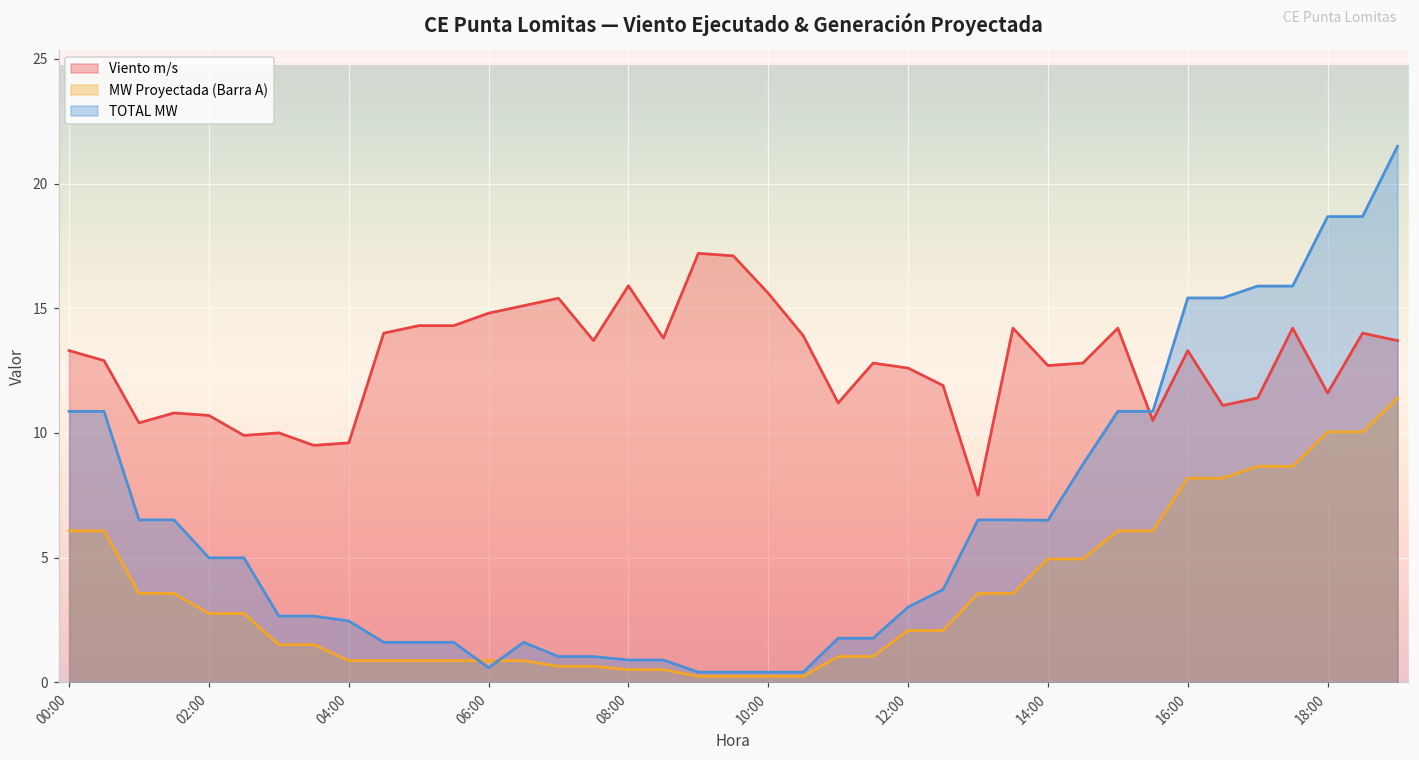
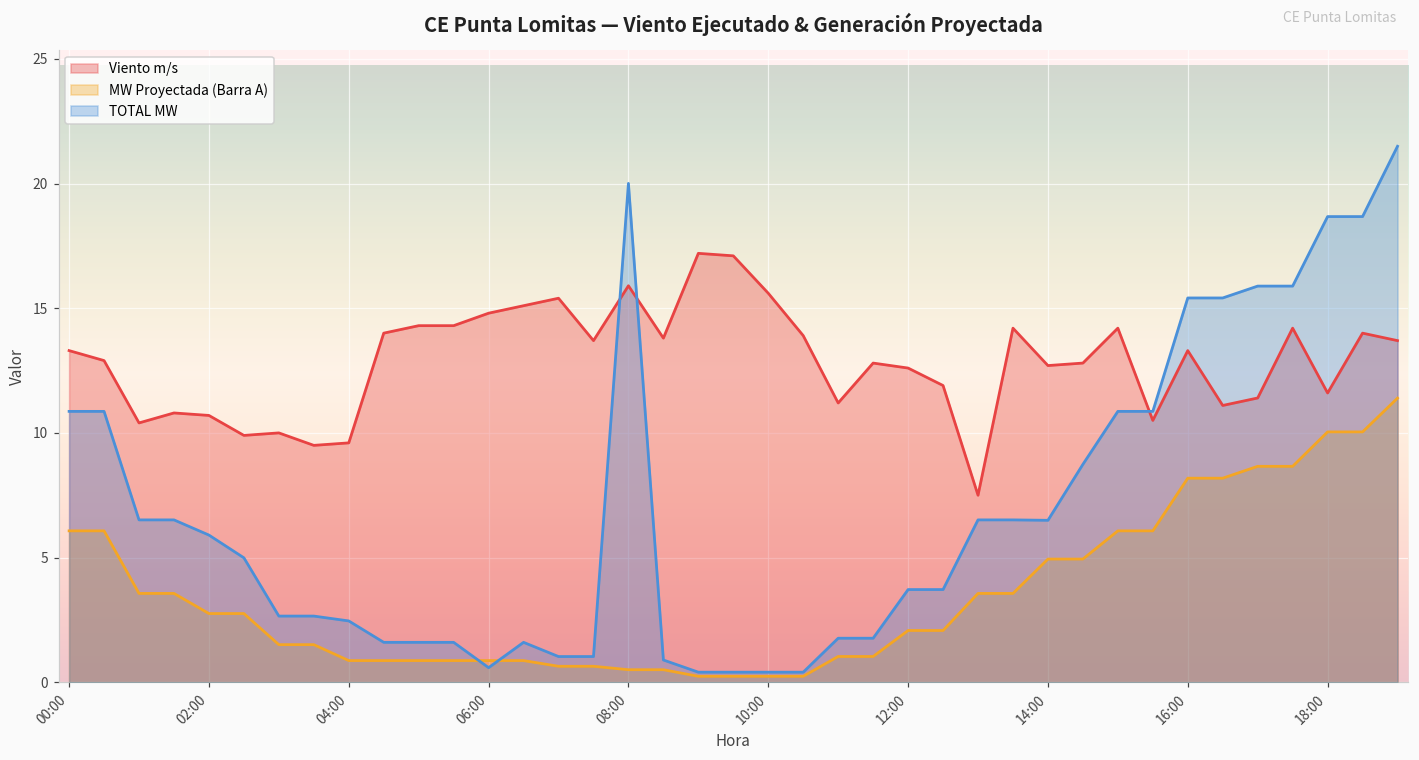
TOTAL MW, 02:00: 5.0 -> 5.9
TOTAL MW, 08:00: 0.9 -> 20.0
TOTAL MW, 12:00: 3.0 -> 3.7
